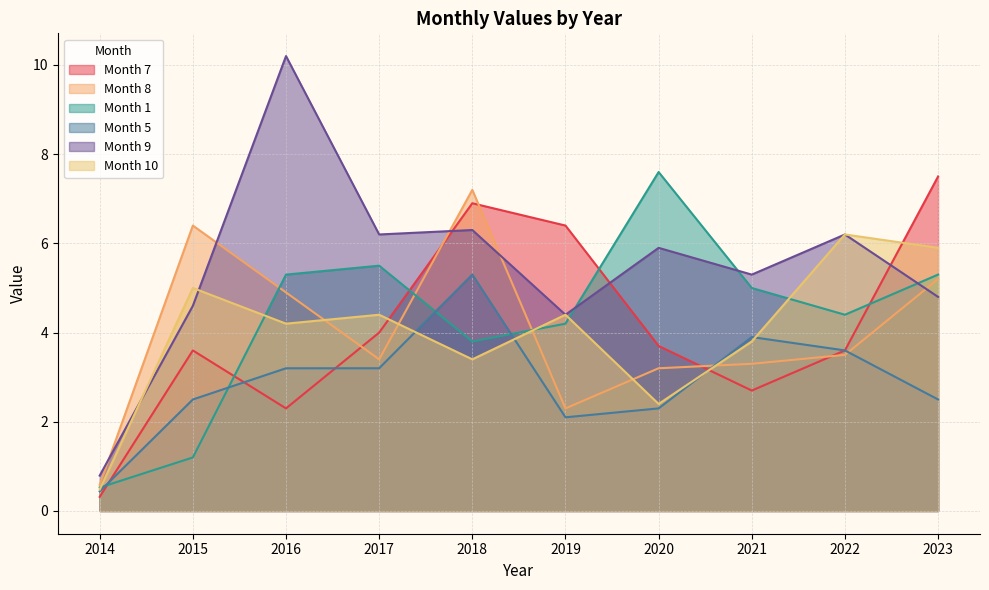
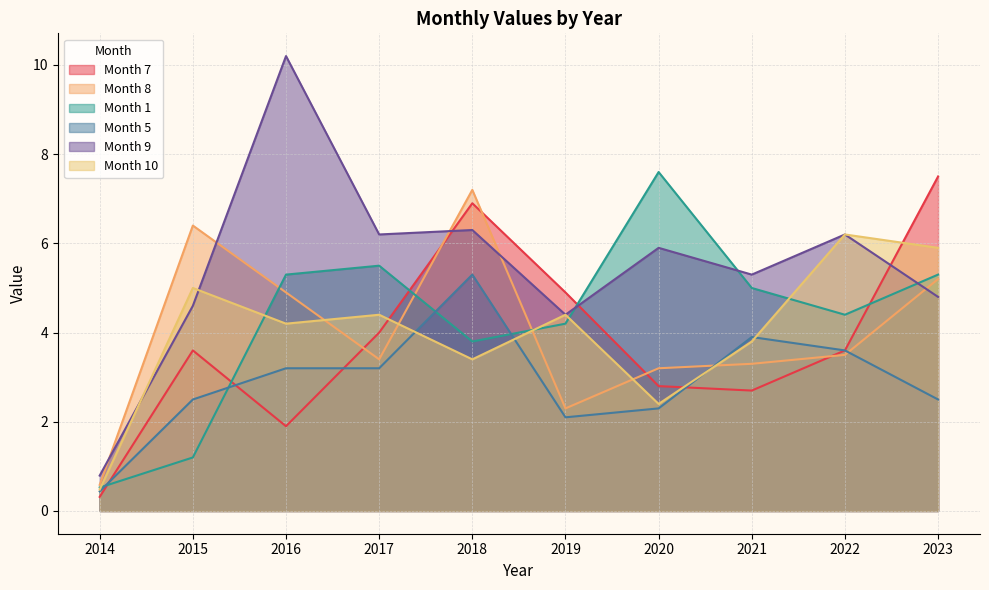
Month 7, 2016: 2.3 -> 1.9
Month 7, 2019: 6.4 -> 4.9
Month 7, 2020: 3.7 -> 2.8
